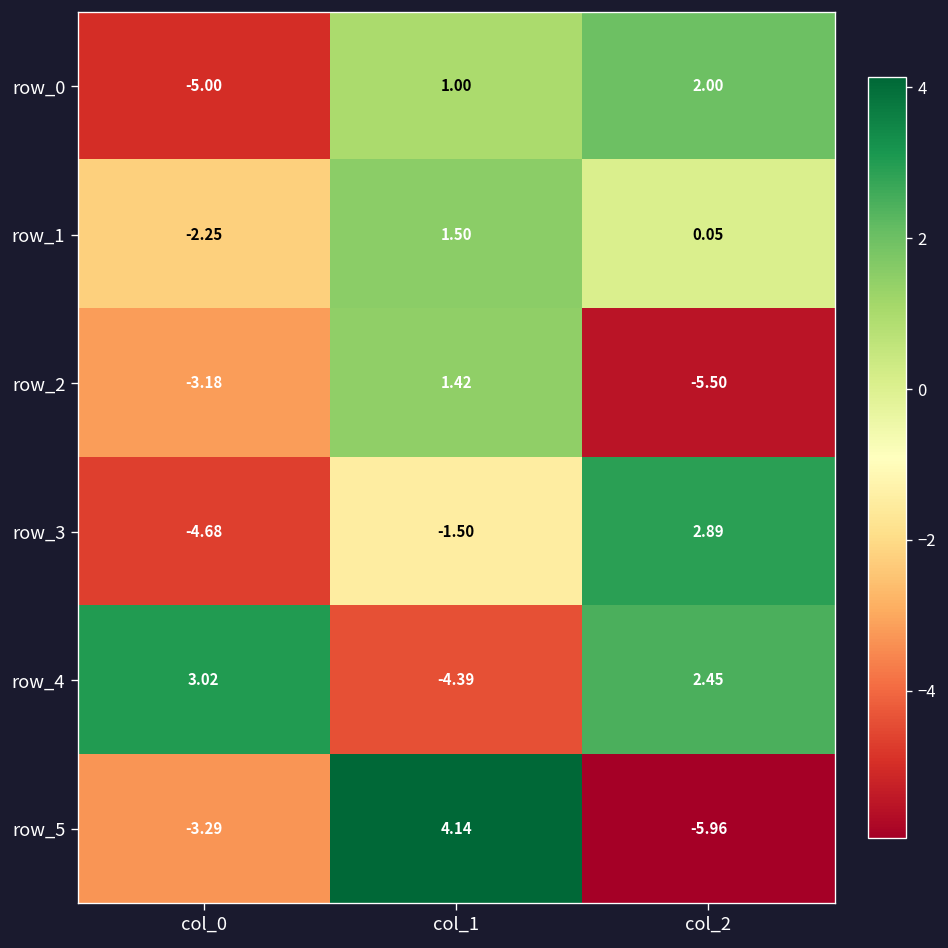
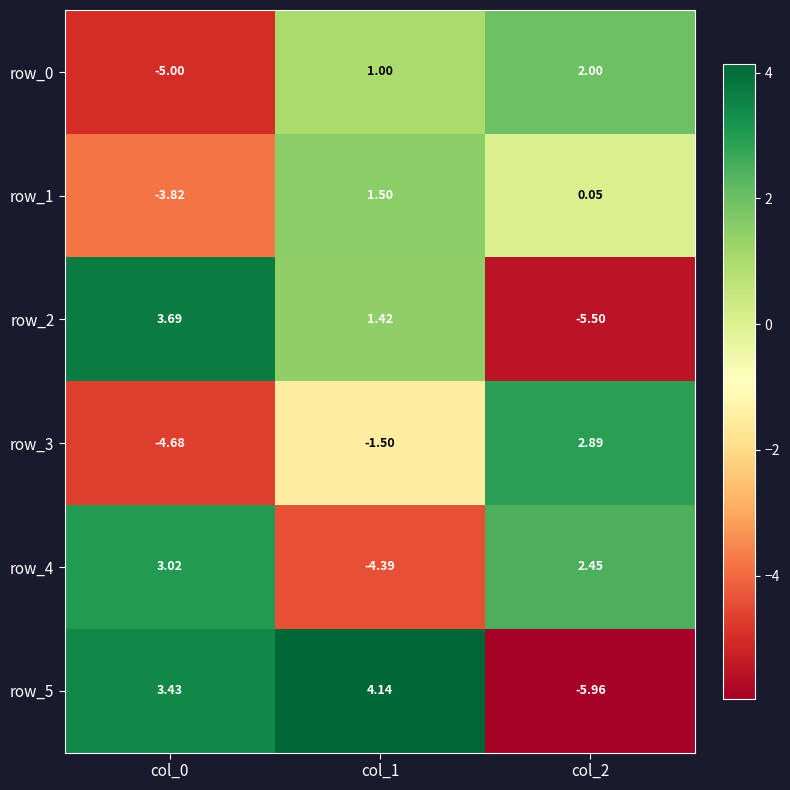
row_1, col_0: -2.25 -> -3.82
row_2, col_0: -3.18 -> 3.69
row_5, col_0: -3.29 -> 3.43
